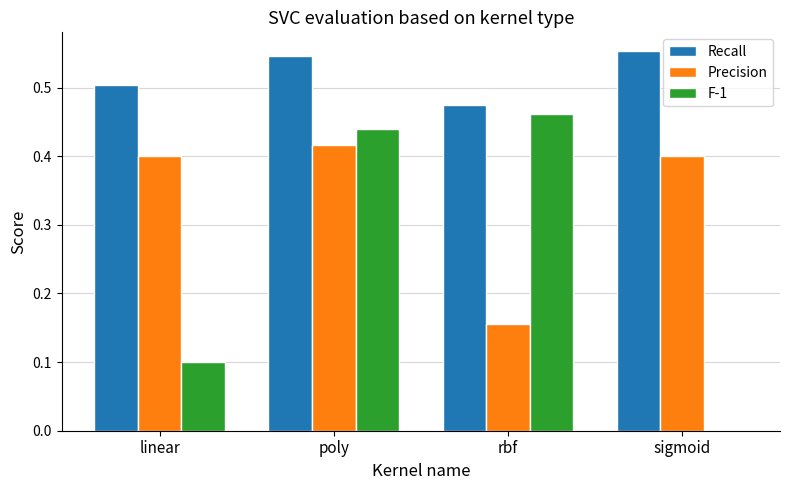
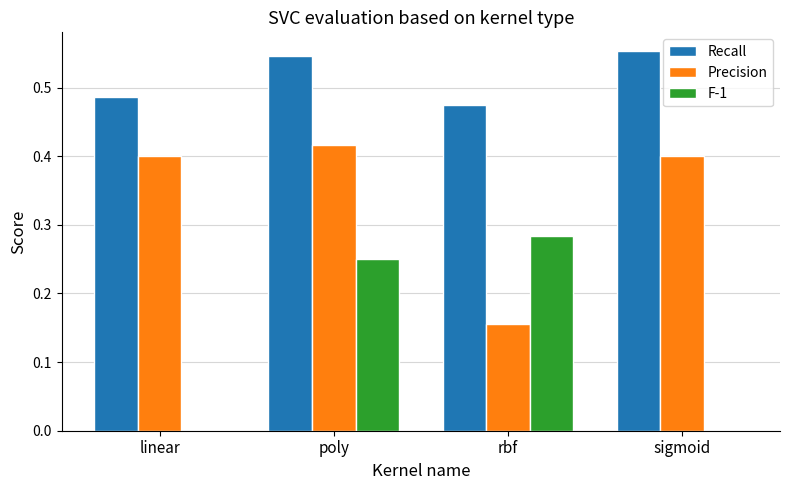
Recall, linear: 0.50 -> 0.49
F-1, linear: 0.1 -> 0.0
F-1, poly: 0.44 -> 0.25
F-1, rbf: 0.46 -> 0.28
